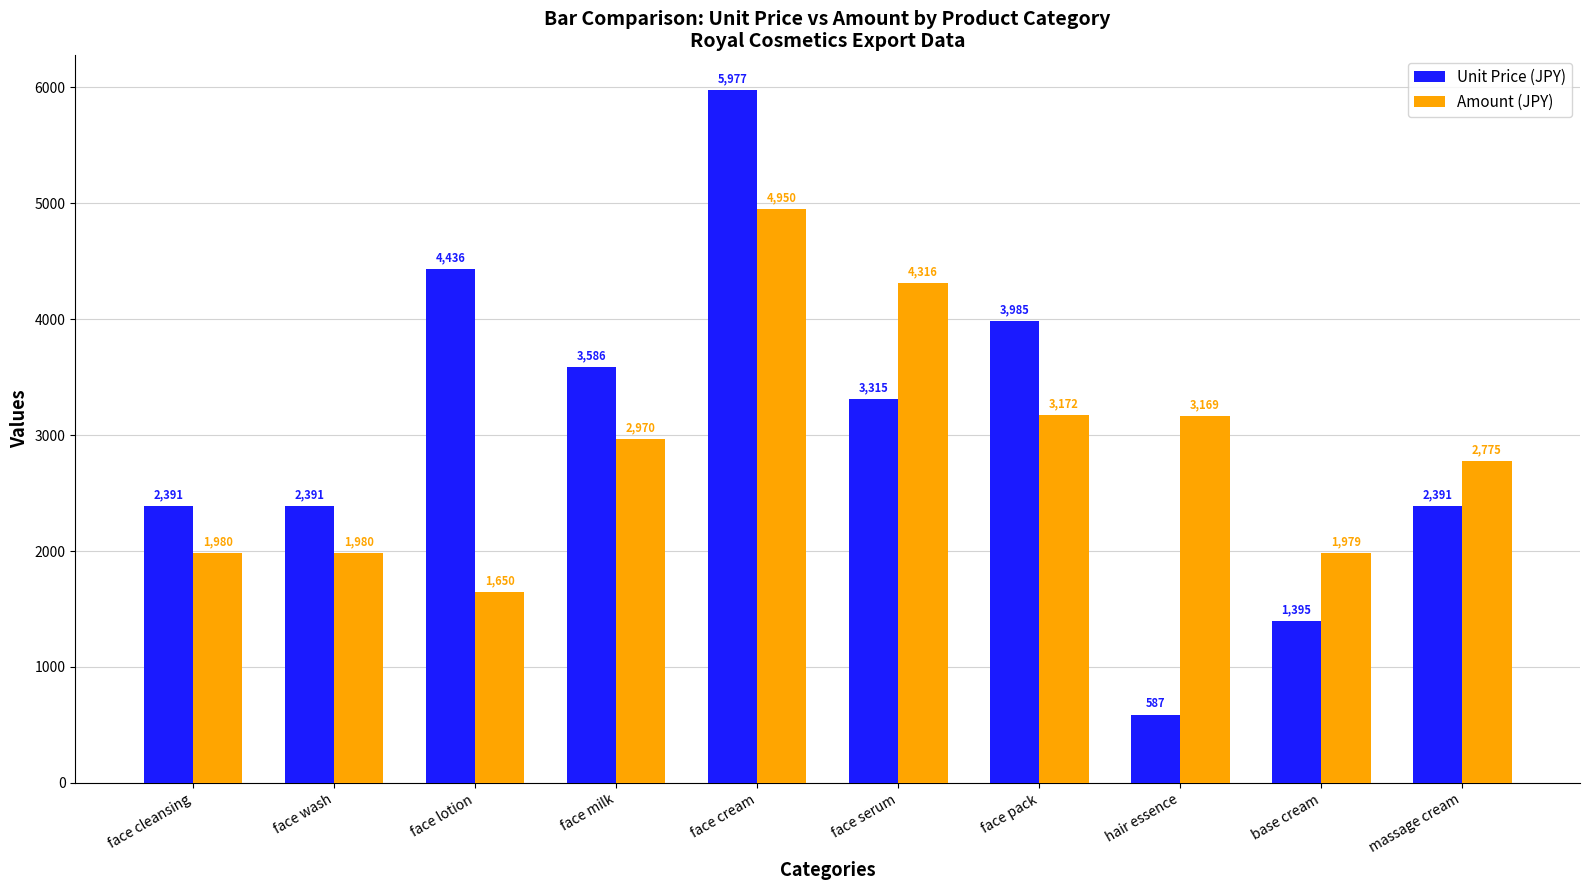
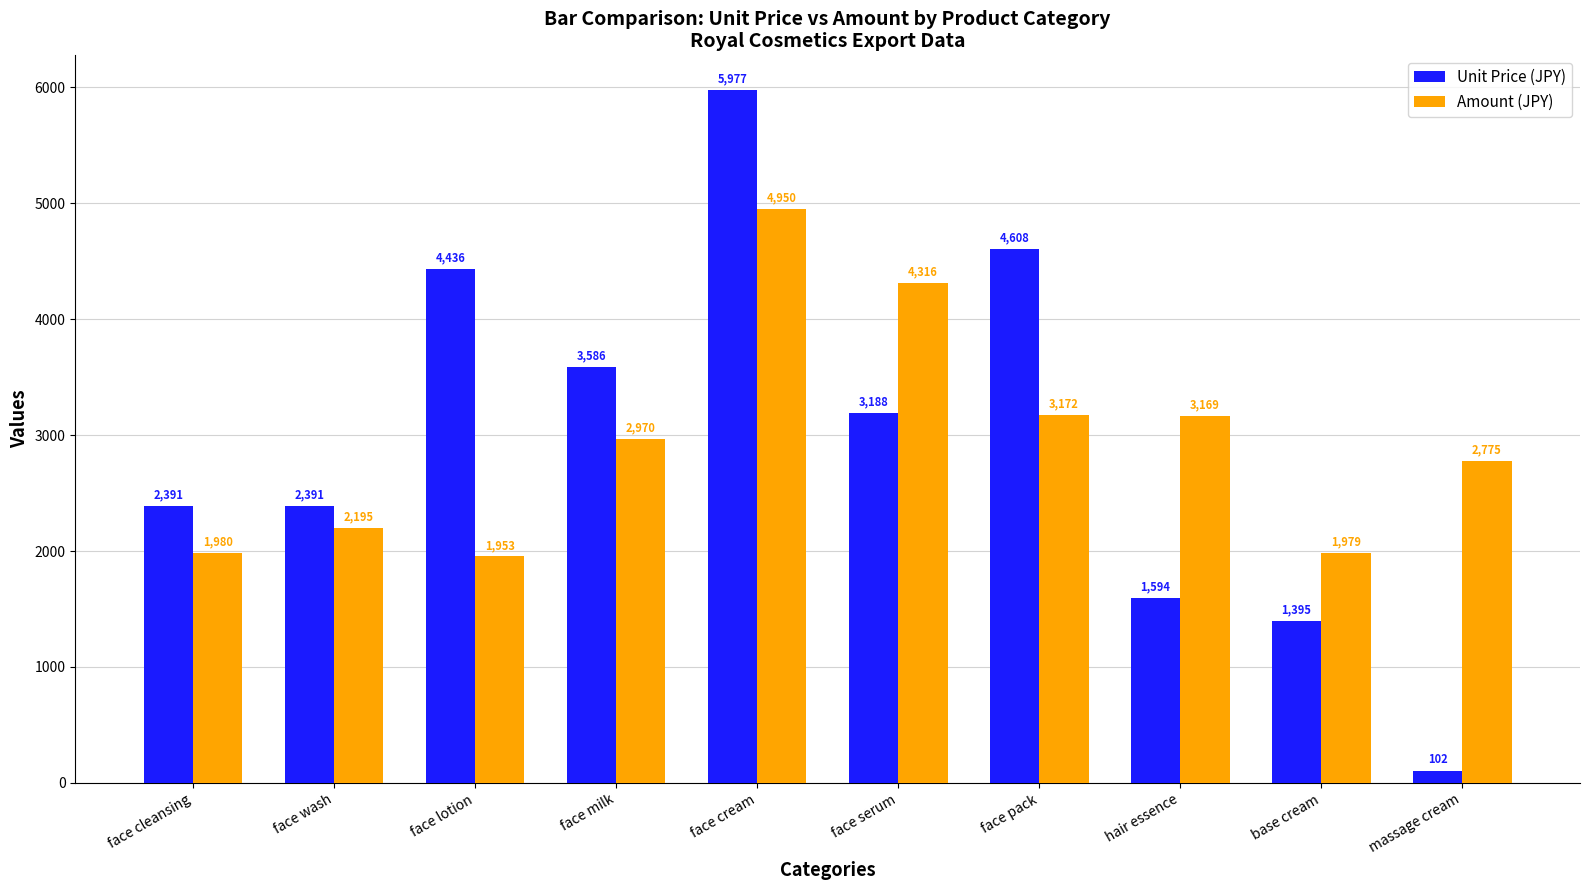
Amount (JPY), face wash: 1,980 -> 2,195
Amount (JPY), face lotion: 1,650 -> 1,953
Unit Price (JPY), face serum: 3,315 -> 3,188
Unit Price (JPY), face pack: 3,985 -> 4,608
Unit Price (JPY), hair essence: 587 -> 1,594
Unit Price (JPY), massage cream: 2,391 -> 102
